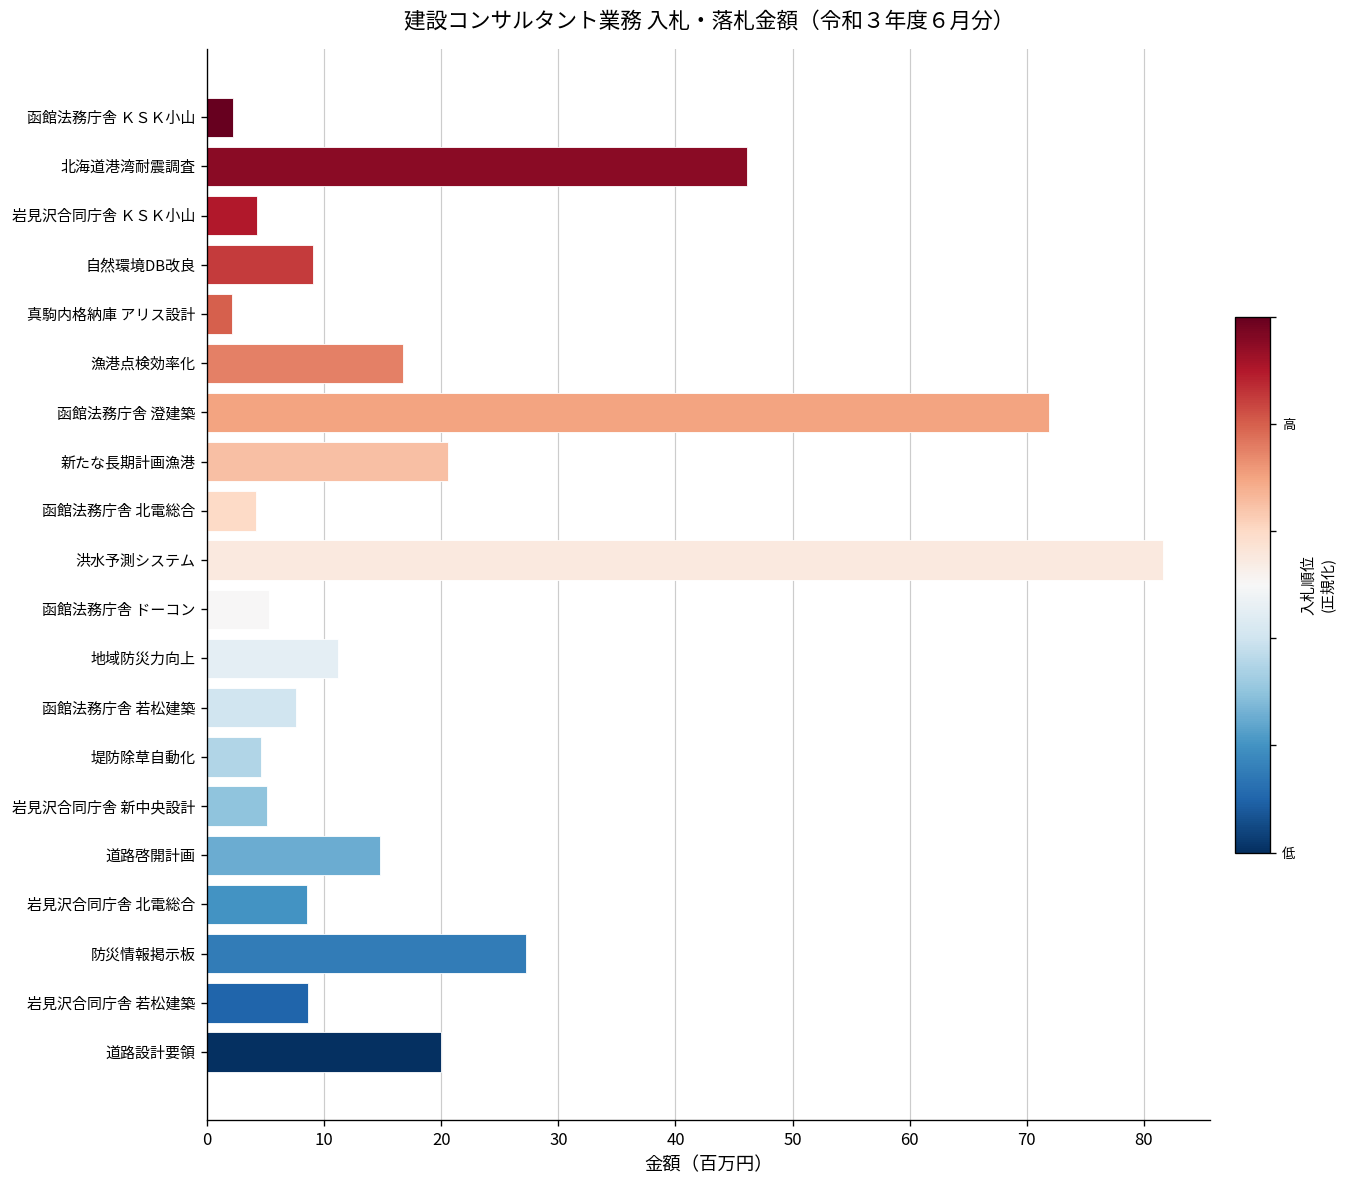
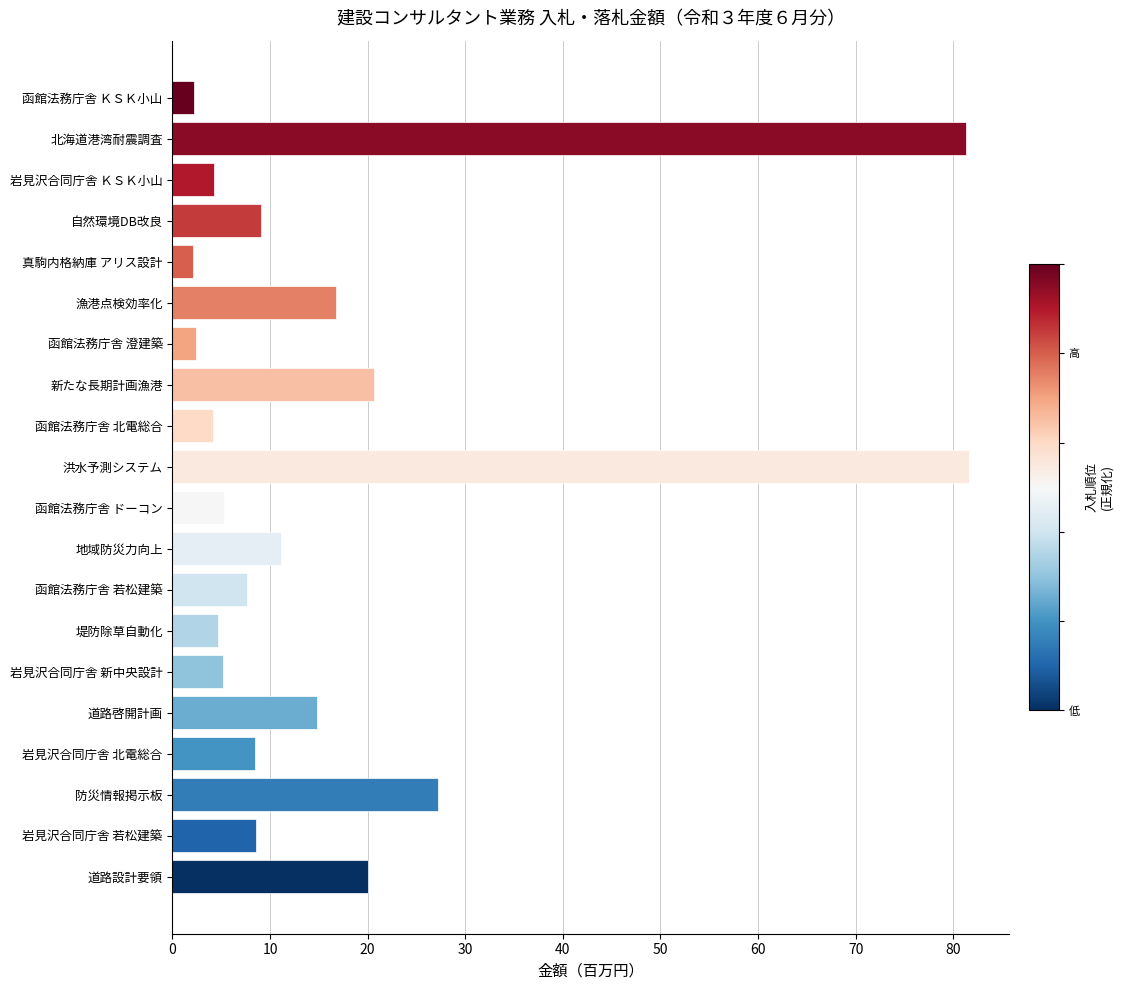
北海道港湾耐震調査: 46 -> 81
函館法務庁舎 澄建築: 72 -> 2
